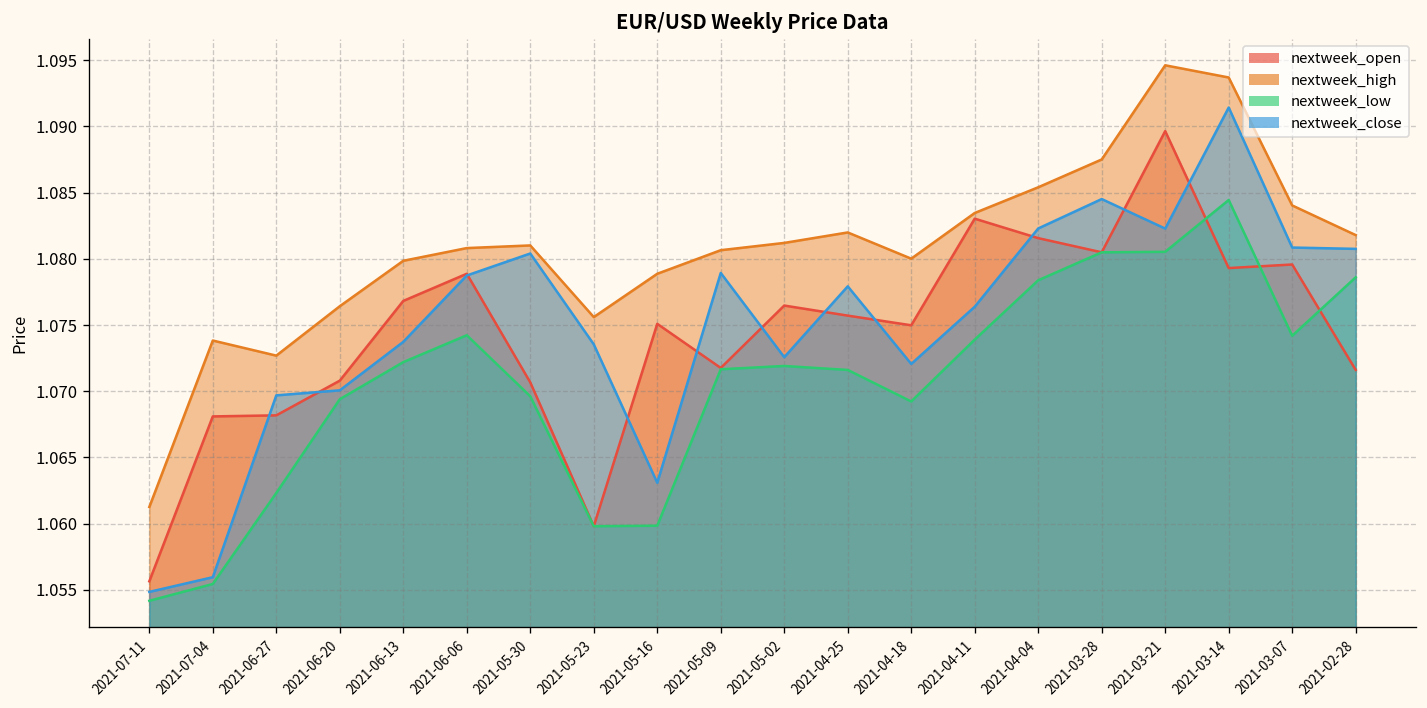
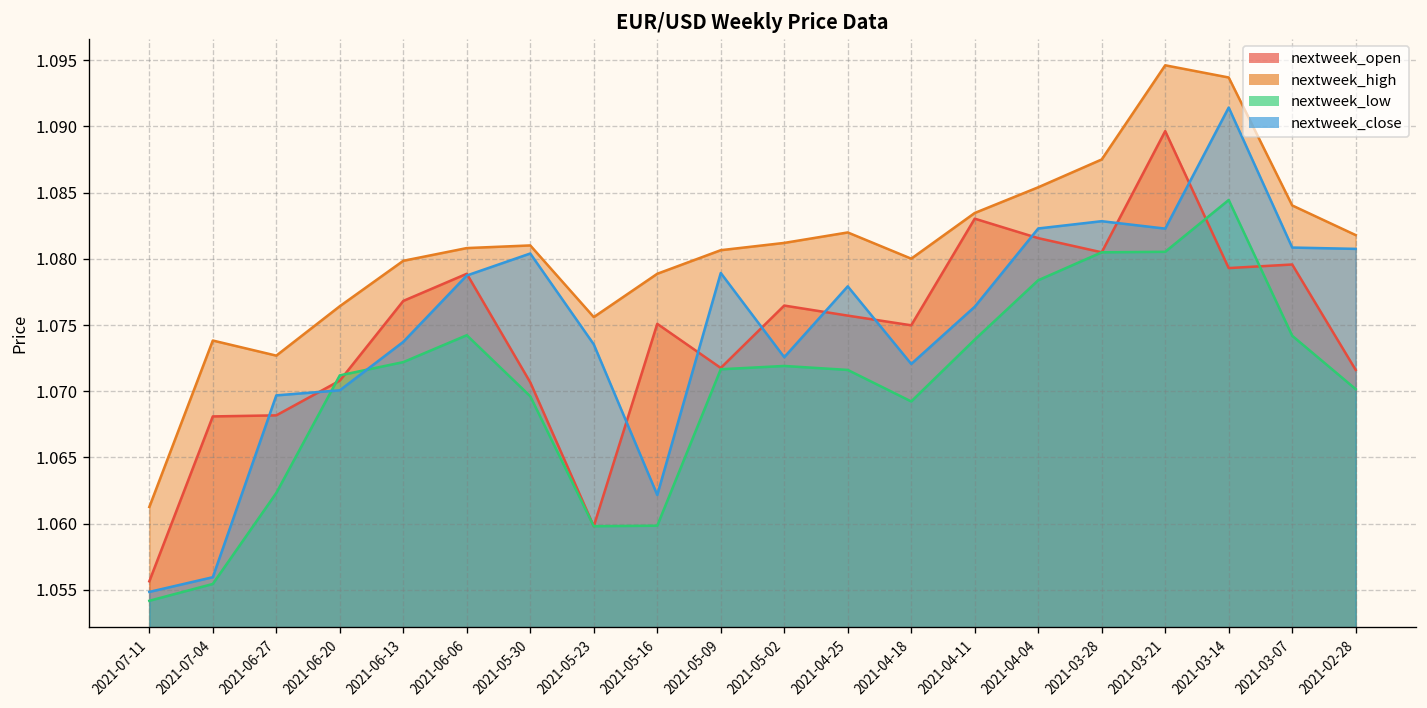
nextweek_low, 2021-06-20: 1.0694 -> 1.0712
nextweek_close, 2021-05-16: 1.0631 -> 1.0622
nextweek_close, 2021-03-28: 1.0845 -> 1.0828
nextweek_low, 2021-02-28: 1.0786 -> 1.0702
